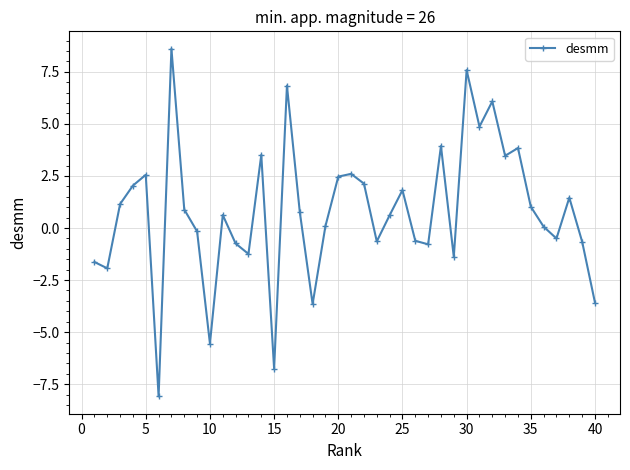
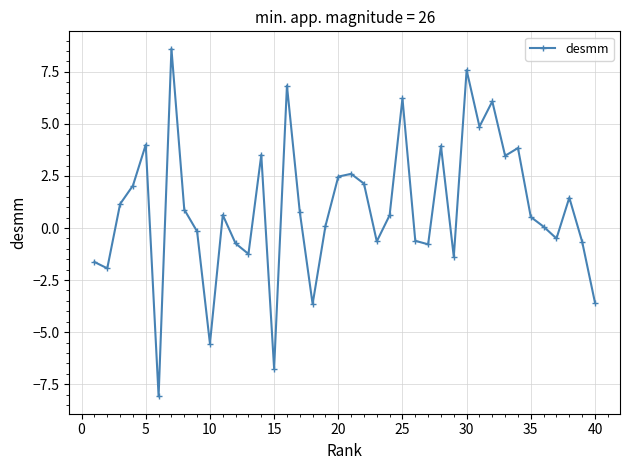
5: 2.6 -> 4.0
25: 1.8 -> 6.2
35: 1.0 -> 0.5
